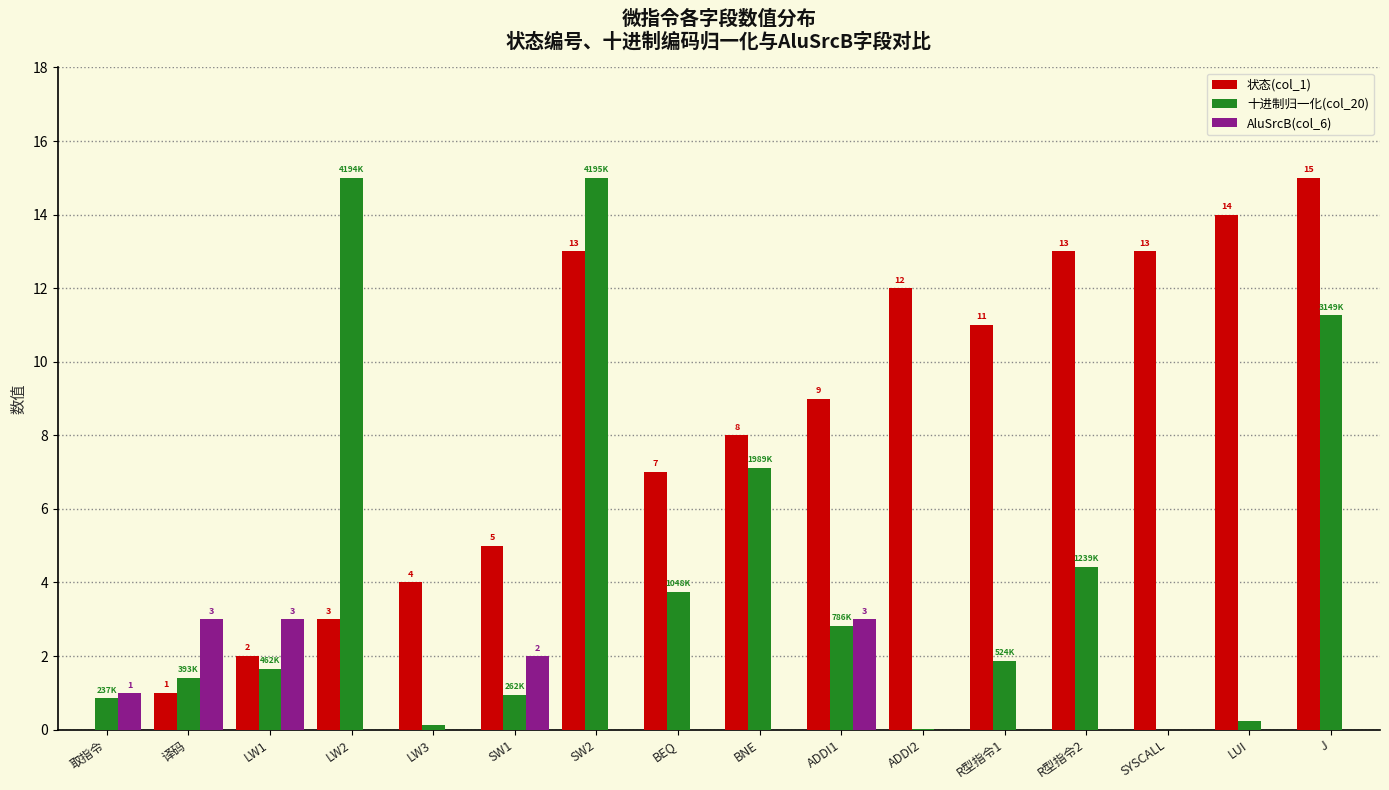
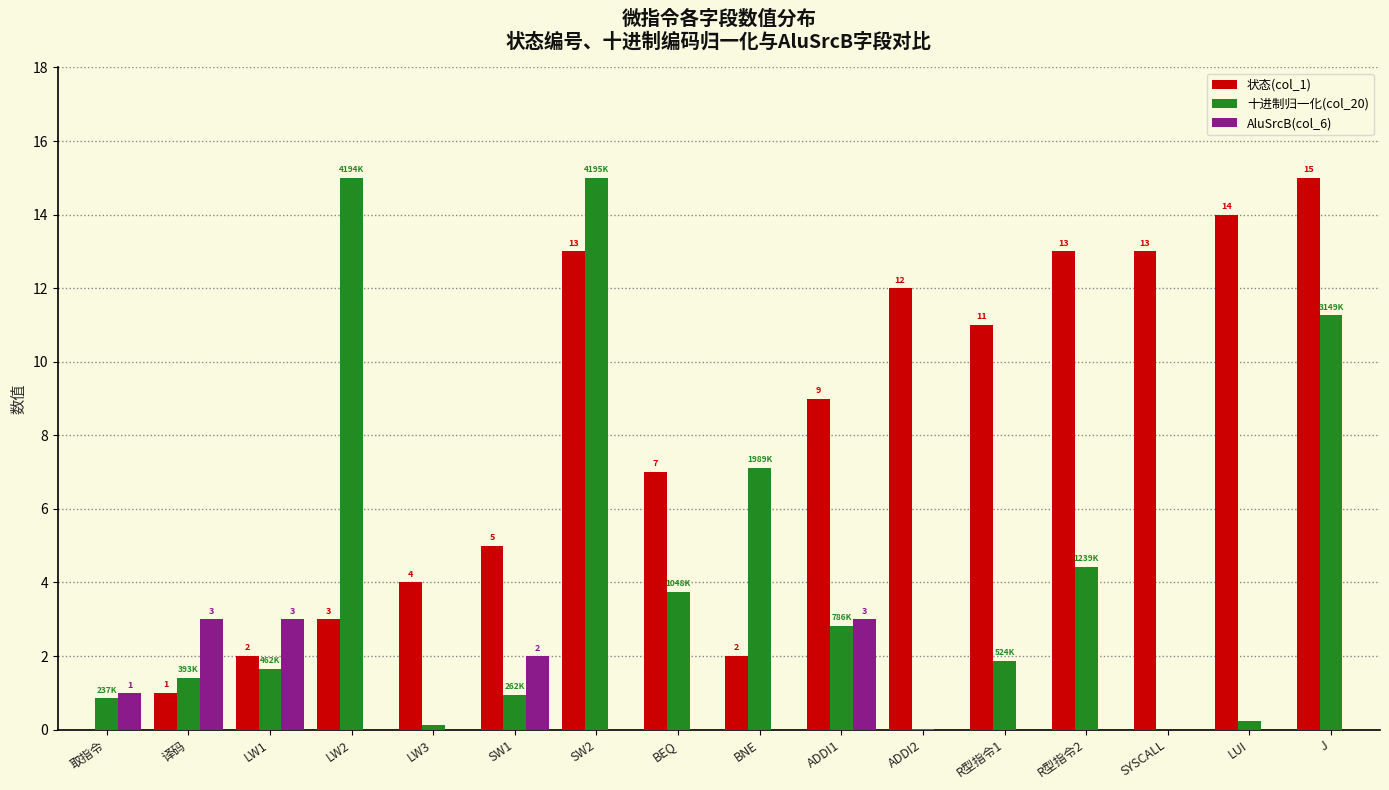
状态(col_1), BNE: 8 -> 2
